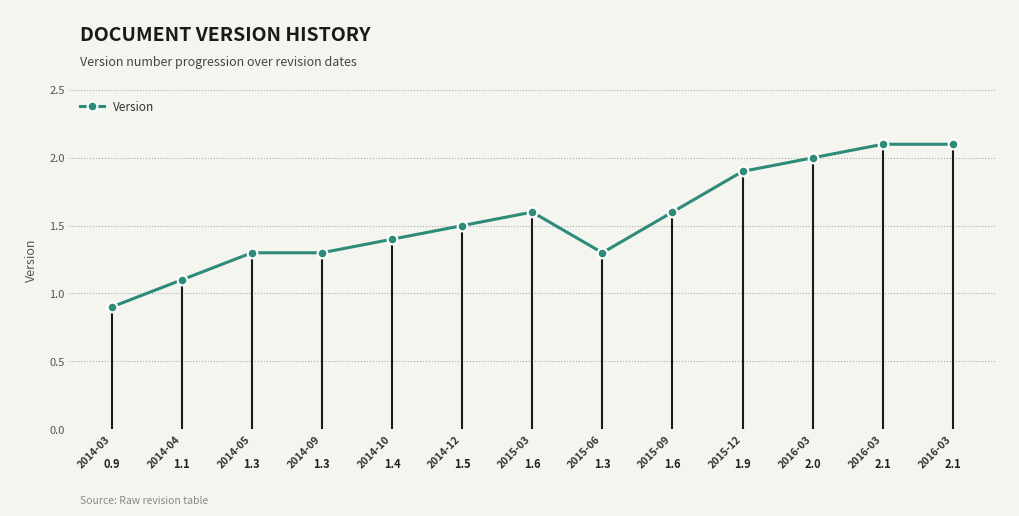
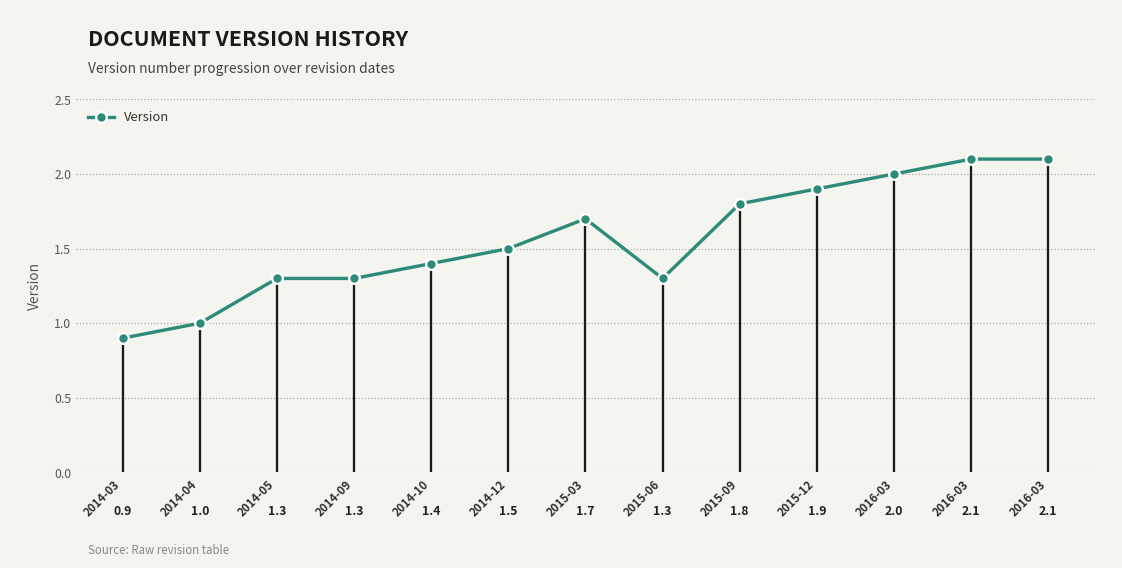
Version, 2014-04: 1.1 -> 1.0
Version, 2015-03: 1.6 -> 1.7
Version, 2015-09: 1.6 -> 1.8
